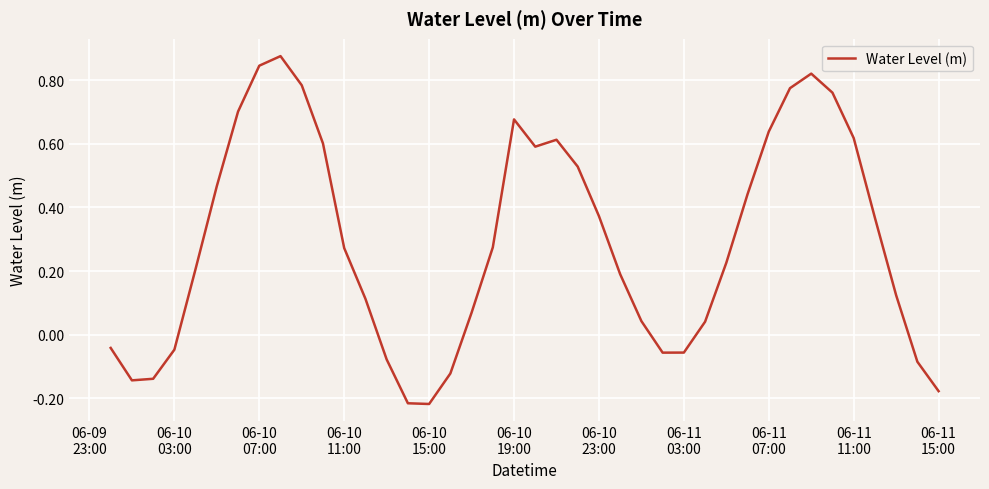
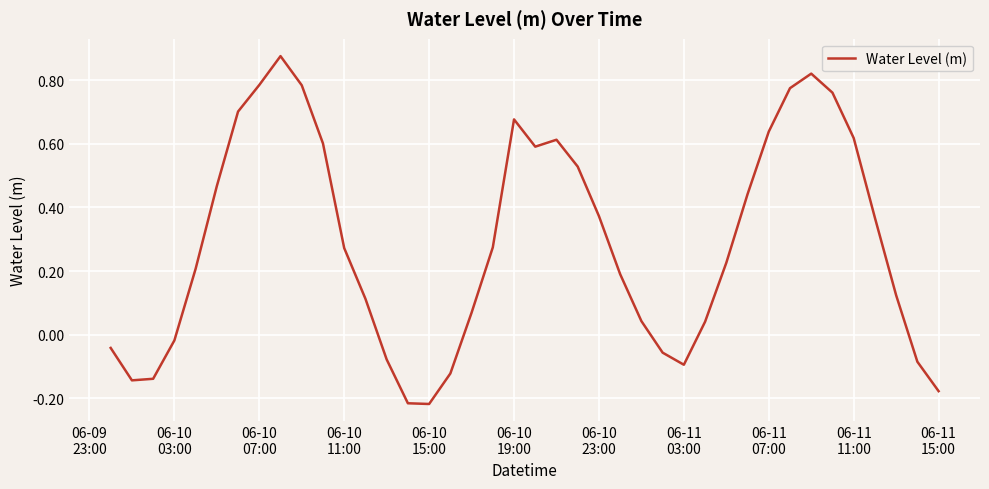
06-10 03:00: -0.05 -> -0.02
06-10 07:00: 0.85 -> 0.79
06-11 03:00: -0.06 -> -0.09
